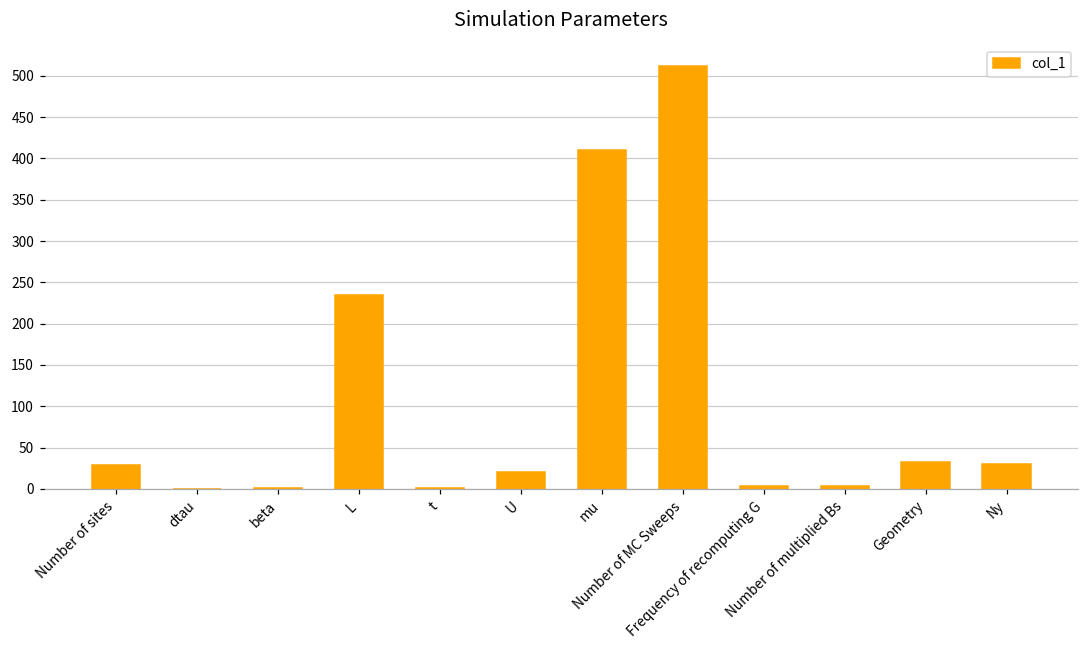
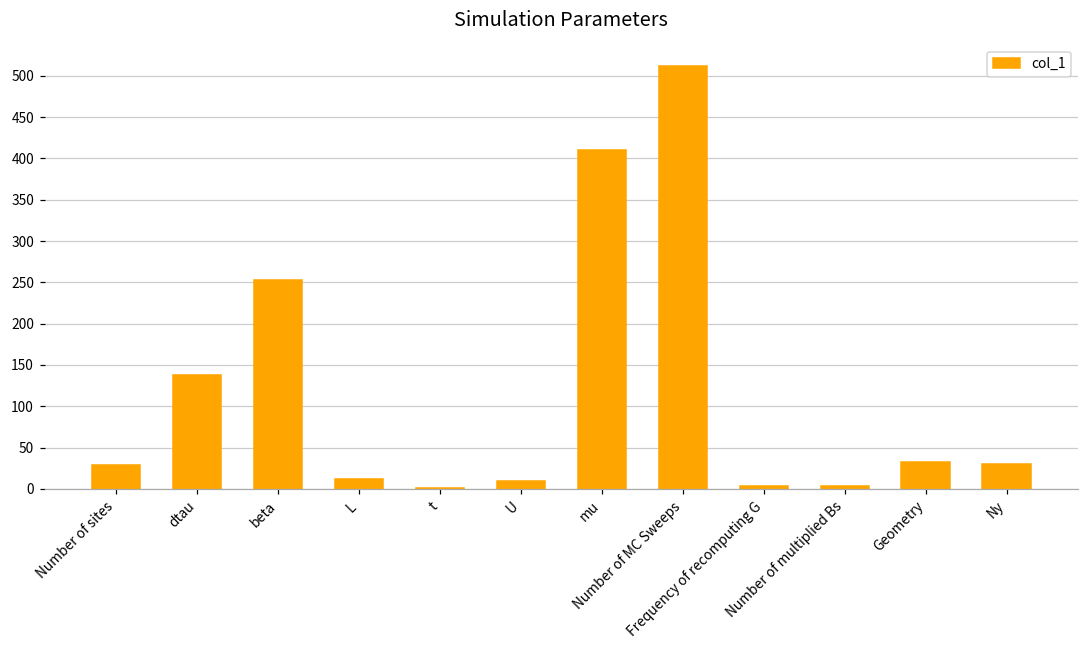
dtau: 0 -> 140
beta: 0 -> 250
L: 230 -> 10
U: 20 -> 10
